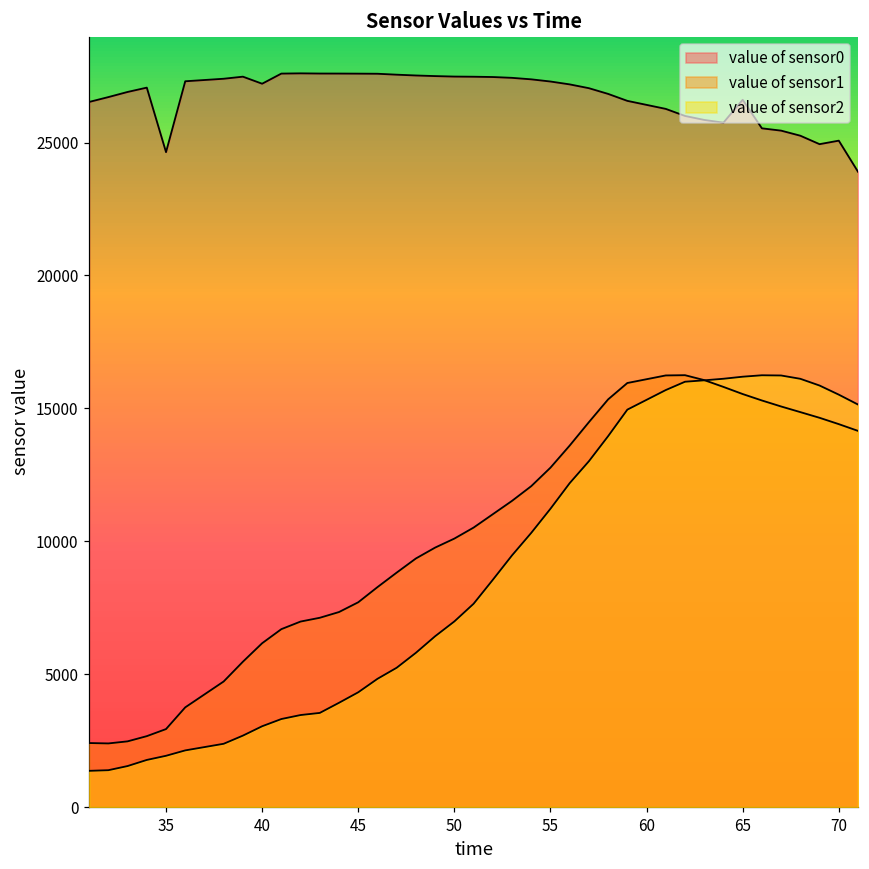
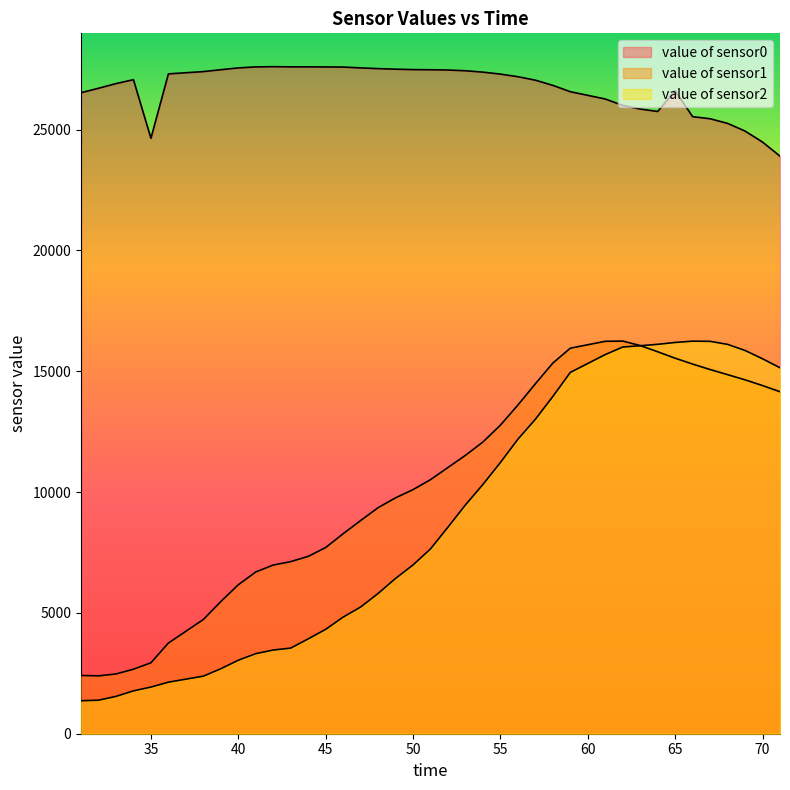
value of sensor0, 40: 27200 -> 27600
value of sensor0, 70: 25100 -> 24500
